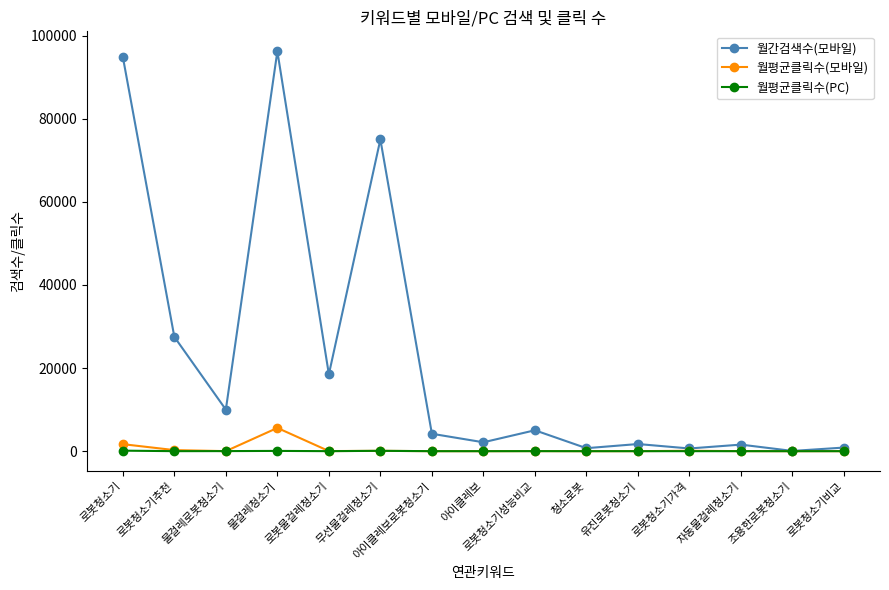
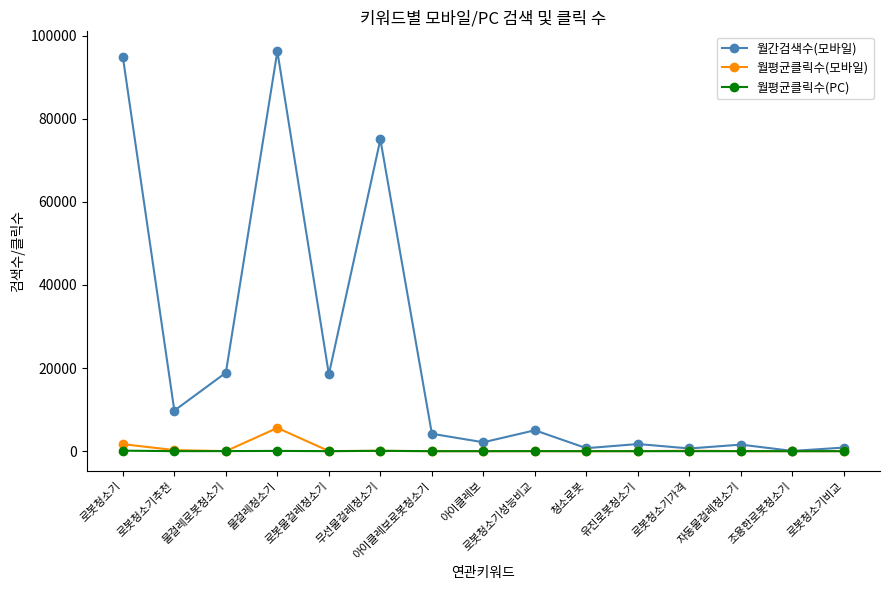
월간검색수(모바일), 로봇청소기추천: 28000 -> 10000
월간검색수(모바일), 물걸레로봇청소기: 10000 -> 19000
